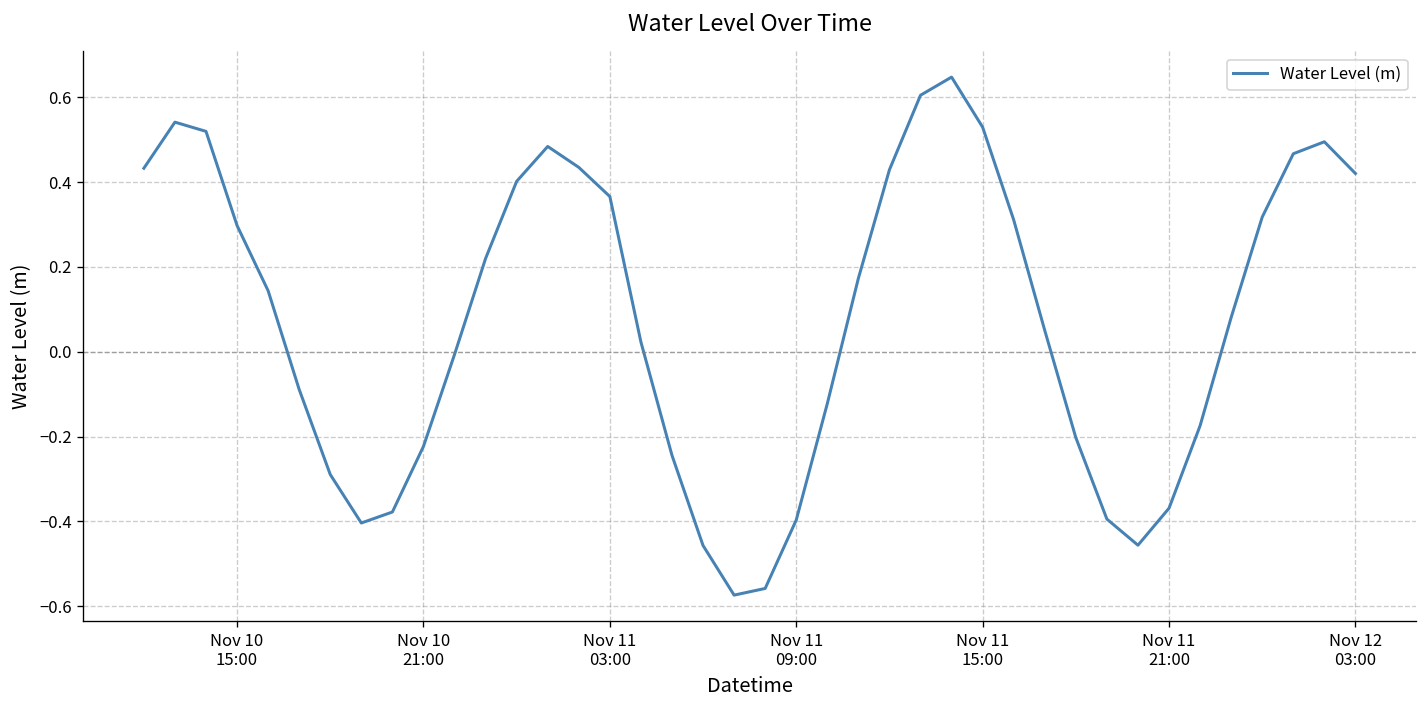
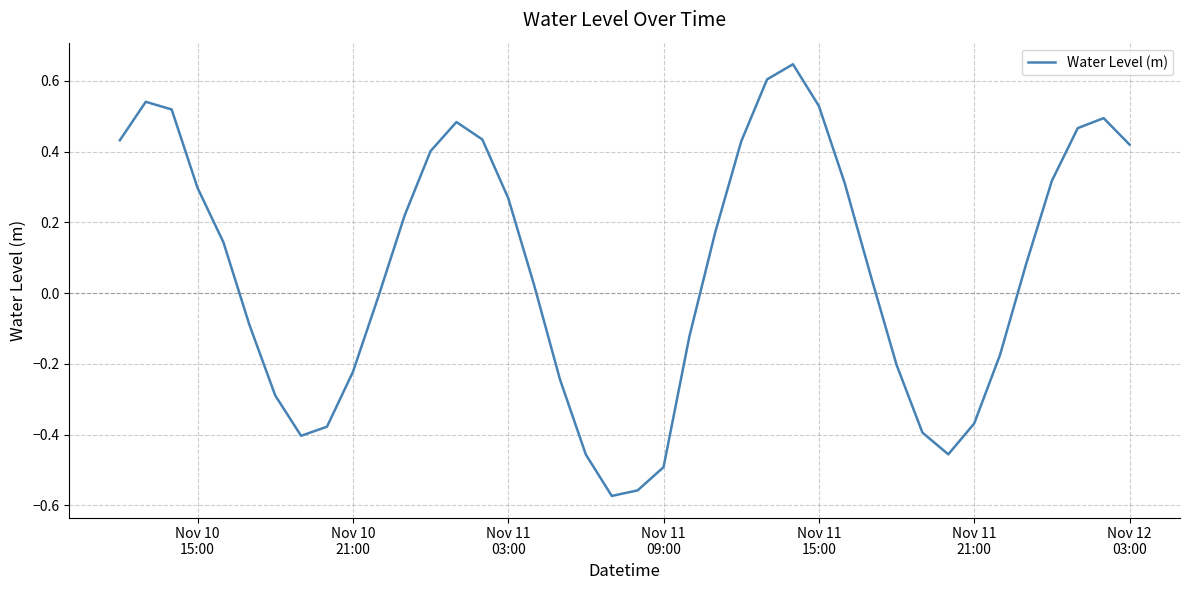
Nov 11 03:00: 0.37 -> 0.27
Nov 11 09:00: -0.40 -> -0.49
